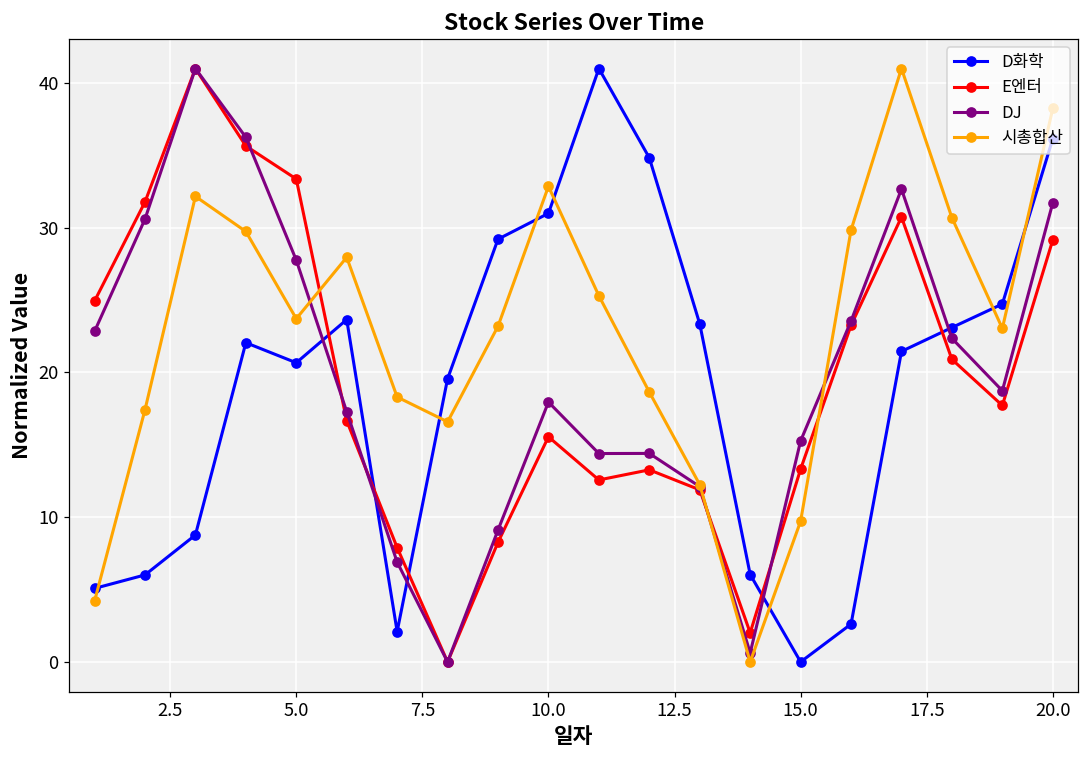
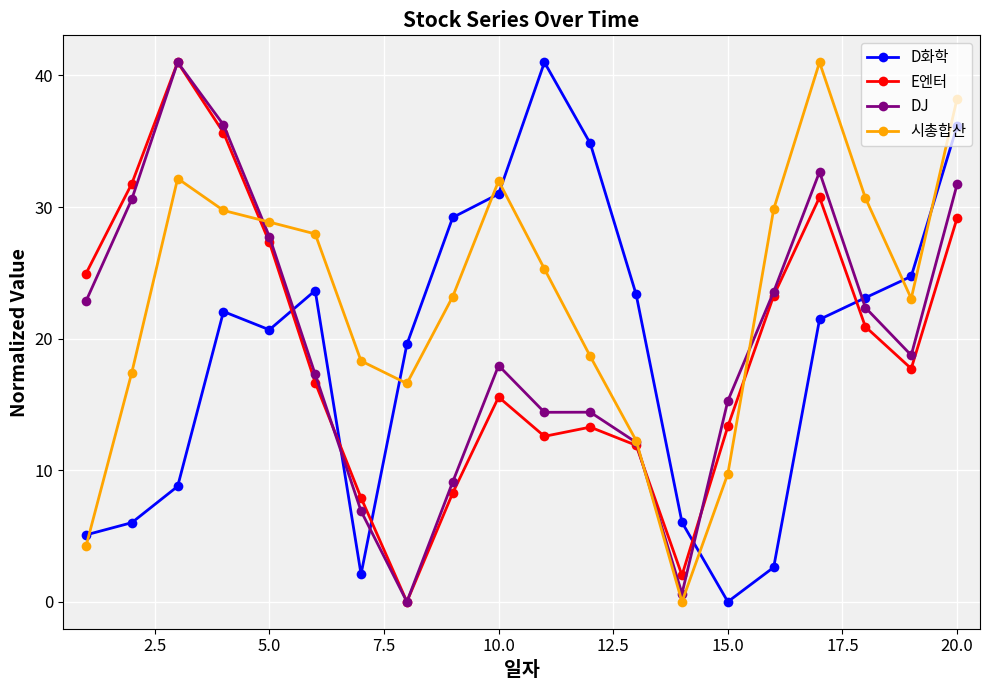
E엔터, 5.0: 33.4 -> 27.3
시총합산, 5.0: 23.7 -> 28.9
시총합산, 10.0: 32.9 -> 32.0
